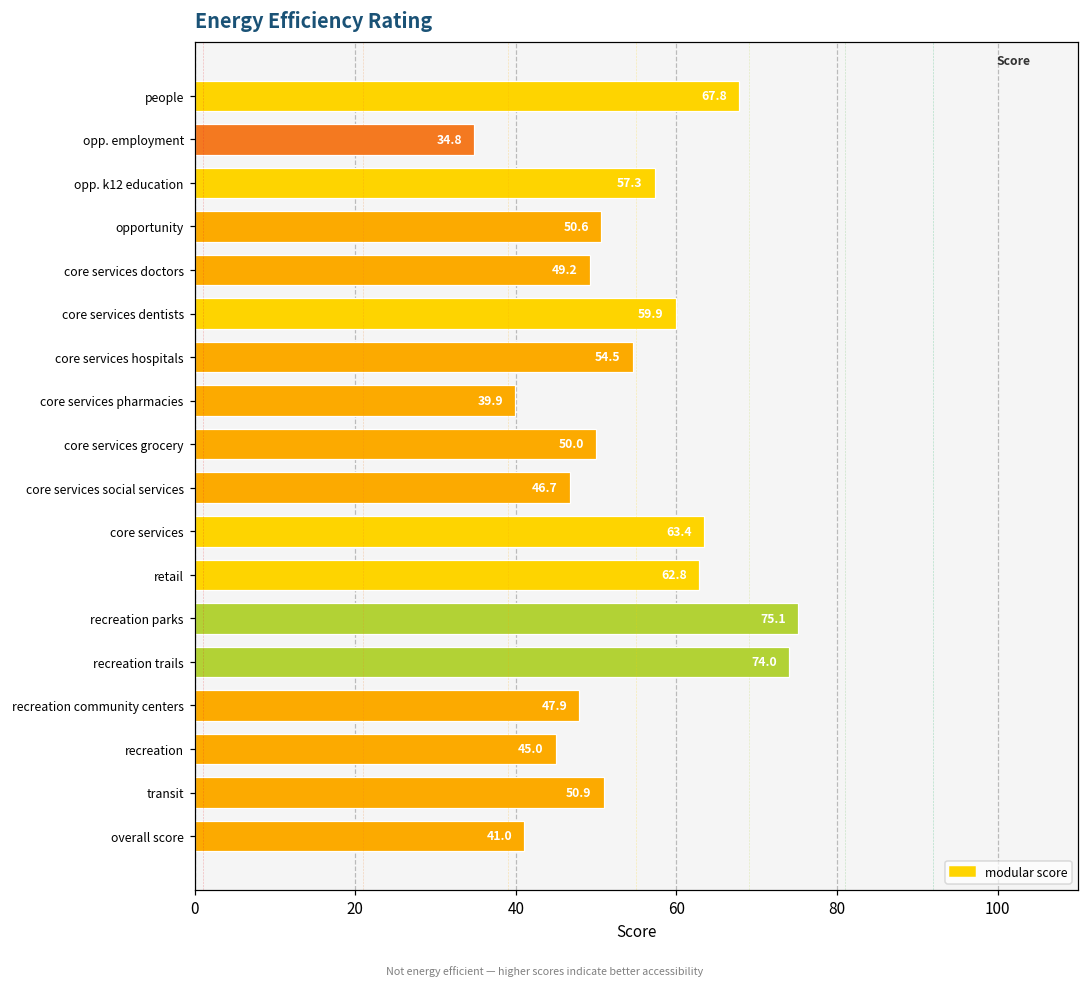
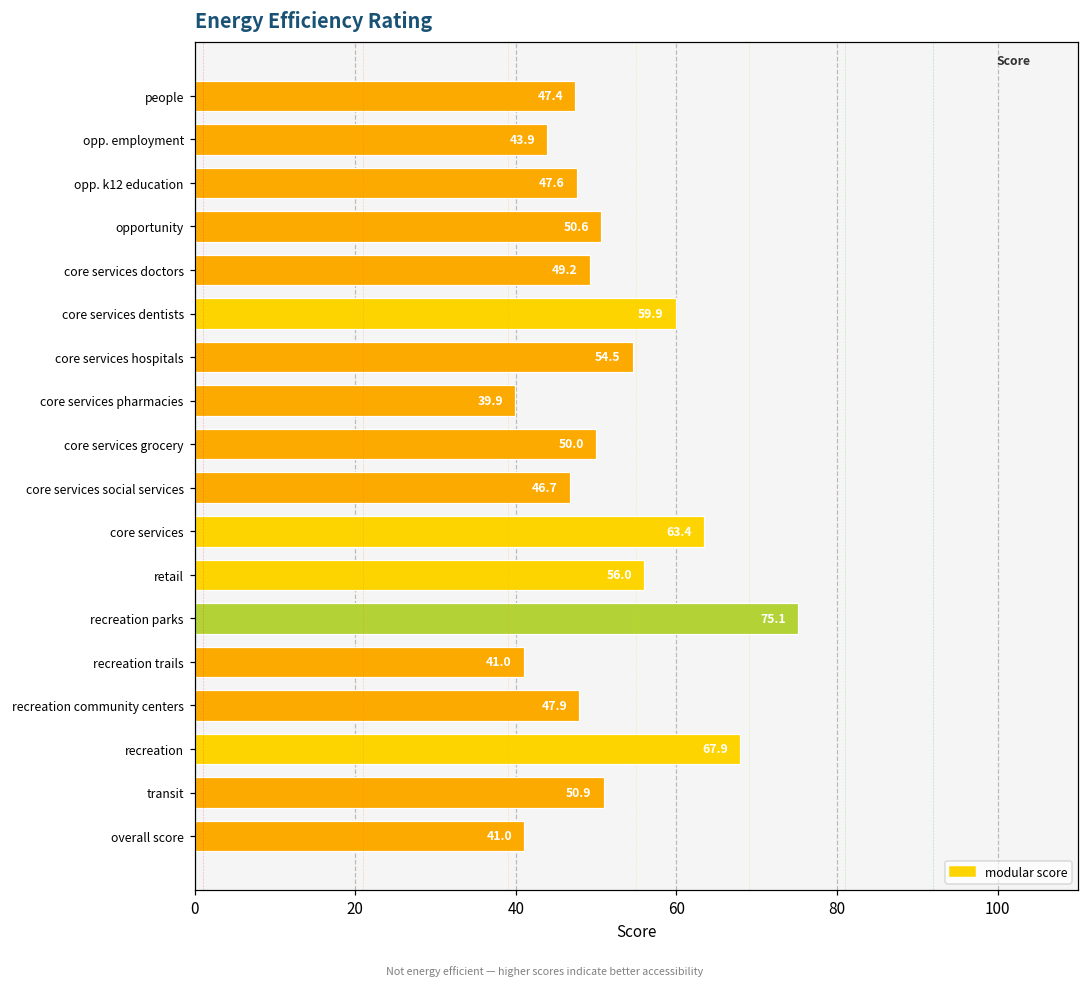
people: 67.8 -> 47.4
opp. employment: 34.8 -> 43.9
opp. k12 education: 57.3 -> 47.6
retail: 62.8 -> 56.0
recreation trails: 74.0 -> 41.0
recreation: 45.0 -> 67.9
